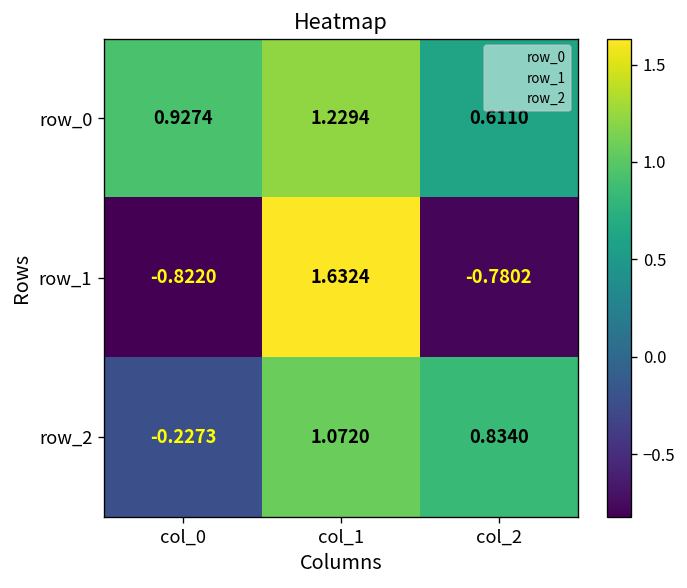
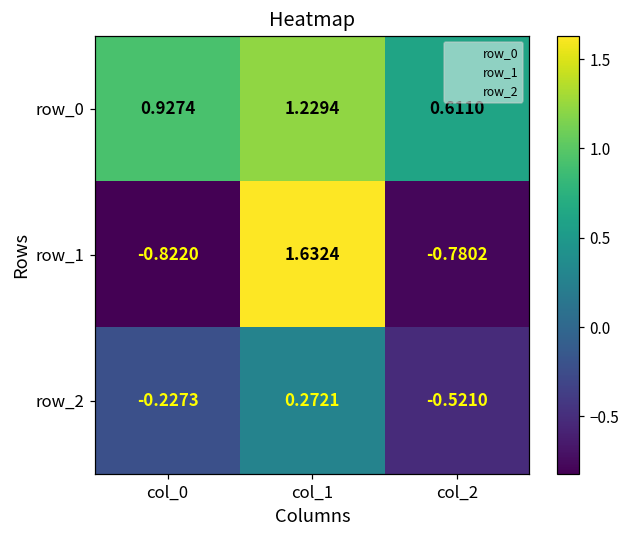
row_2, col_1: 1.0720 -> 0.2721
row_2, col_2: 0.8340 -> -0.5210
